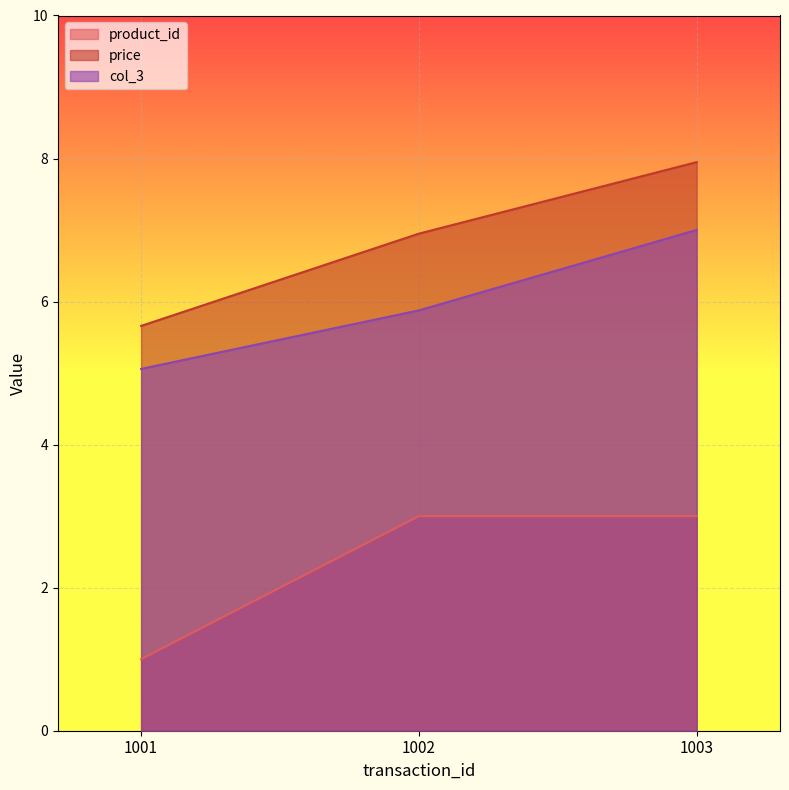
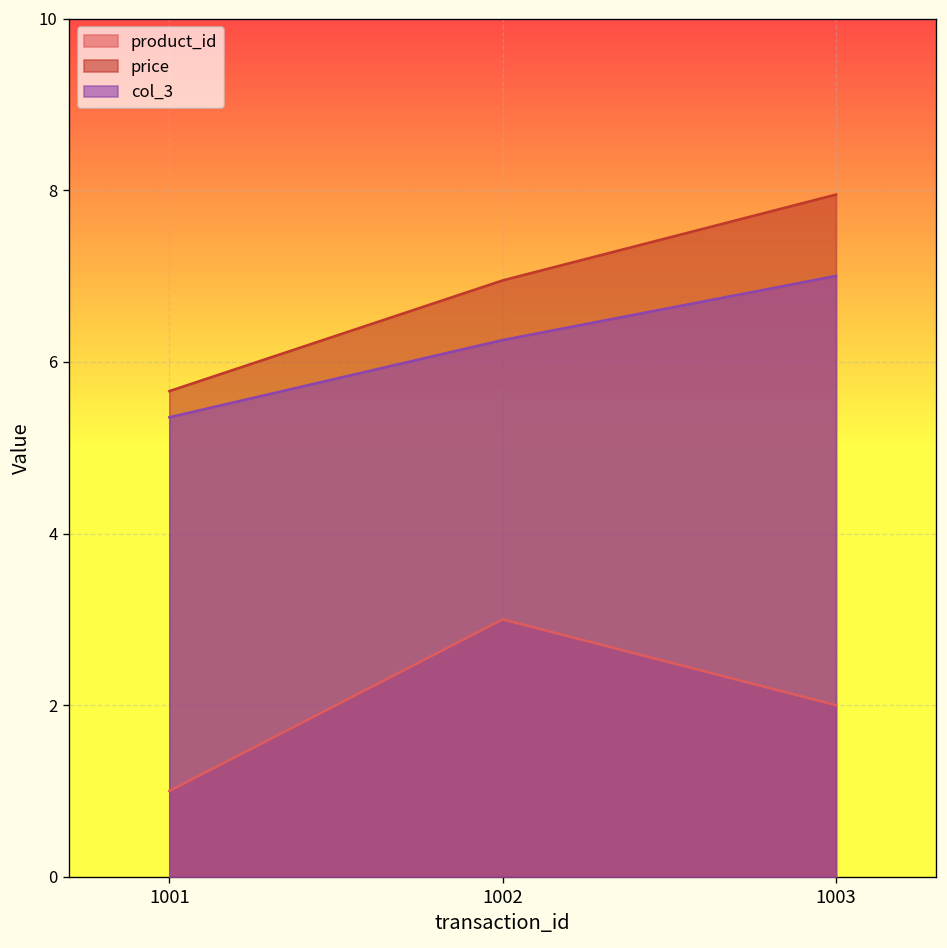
col_3, 1001: 5.1 -> 5.4
col_3, 1002: 5.9 -> 6.3
product_id, 1003: 3 -> 2
